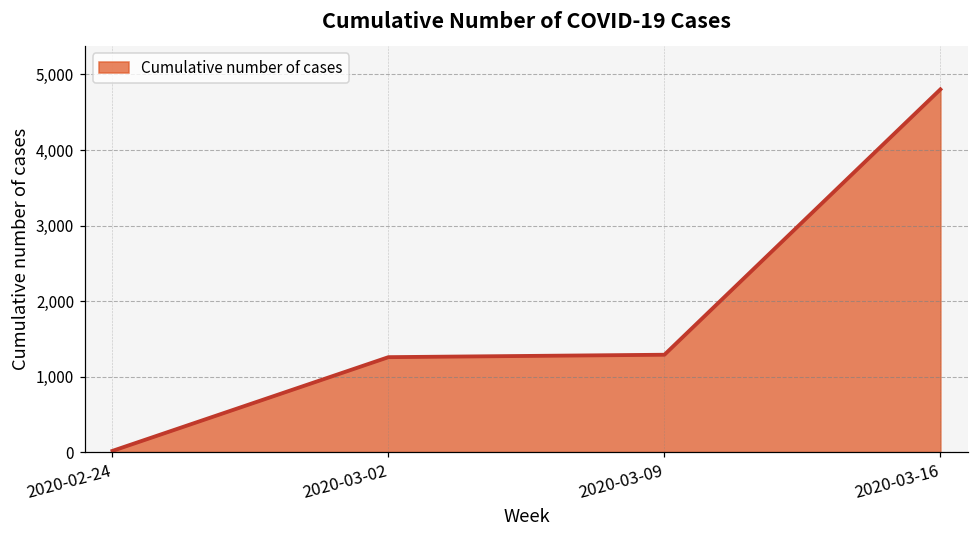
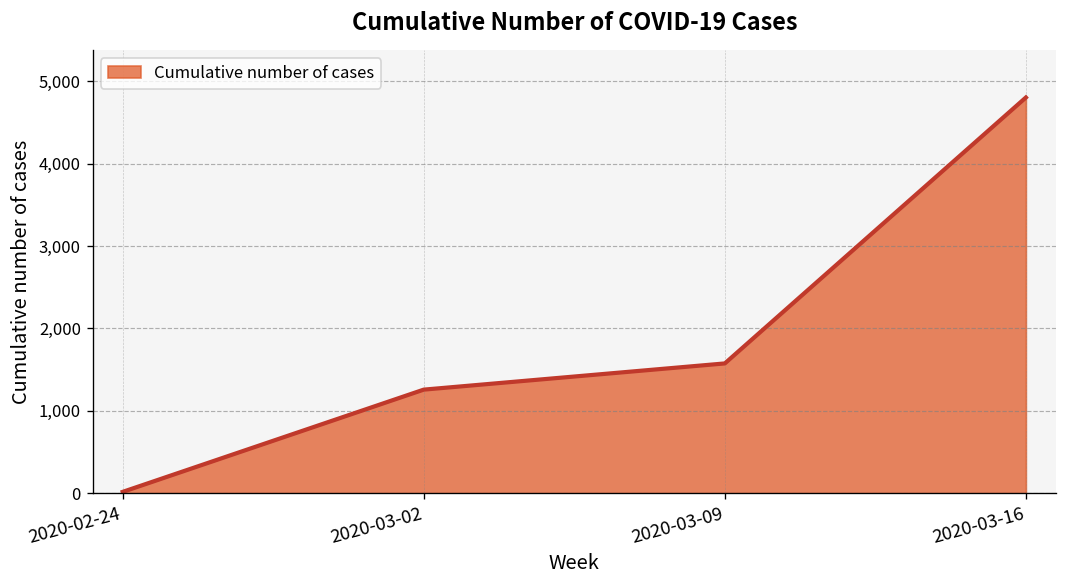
2020-03-09: 1,300 -> 1,600
